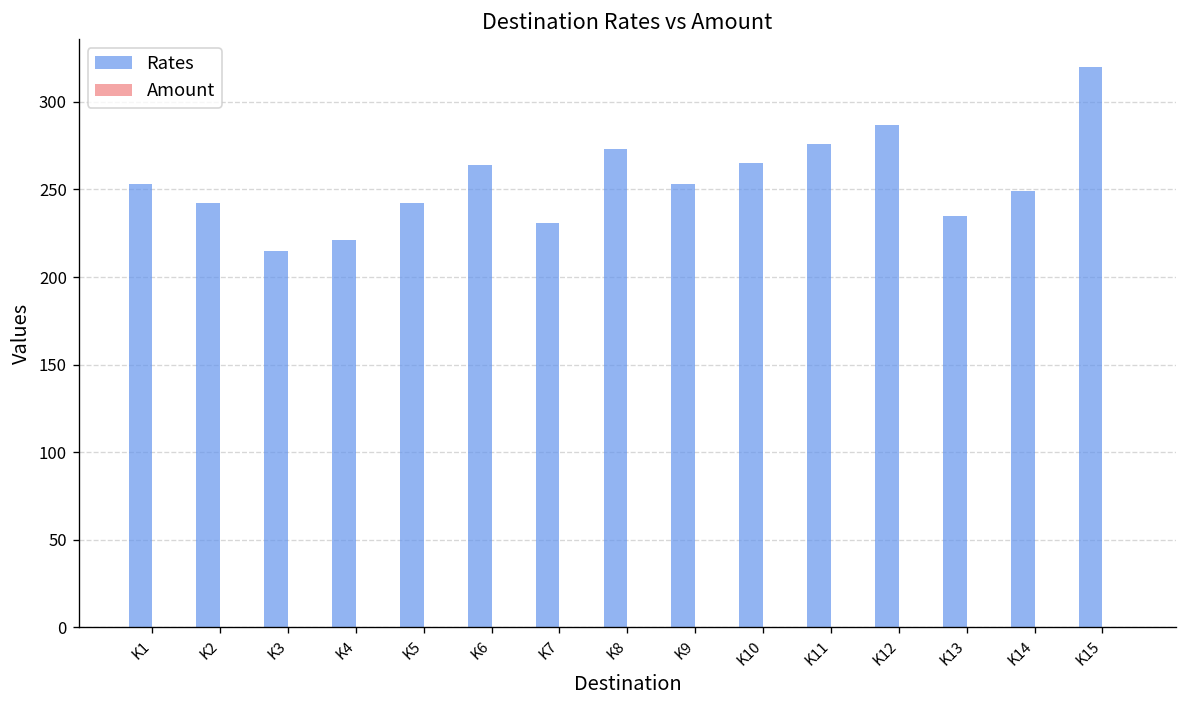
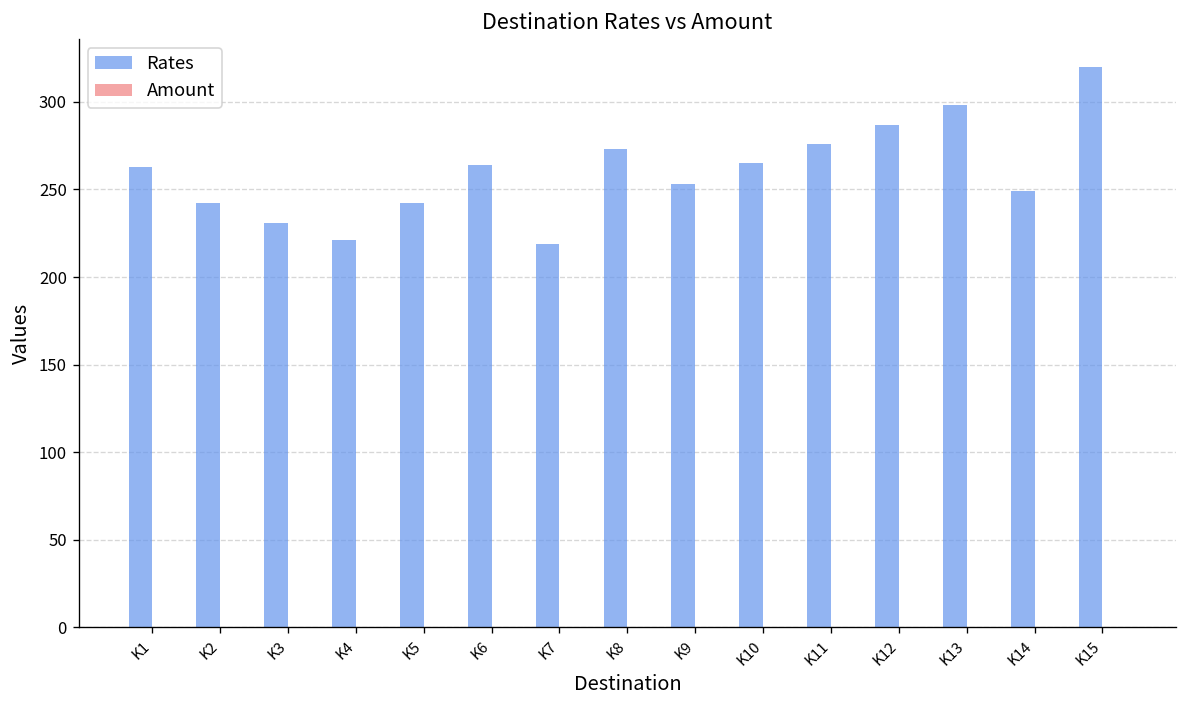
Rates, K1: 253 -> 263
Rates, K3: 215 -> 231
Rates, K7: 231 -> 219
Rates, K13: 235 -> 298
